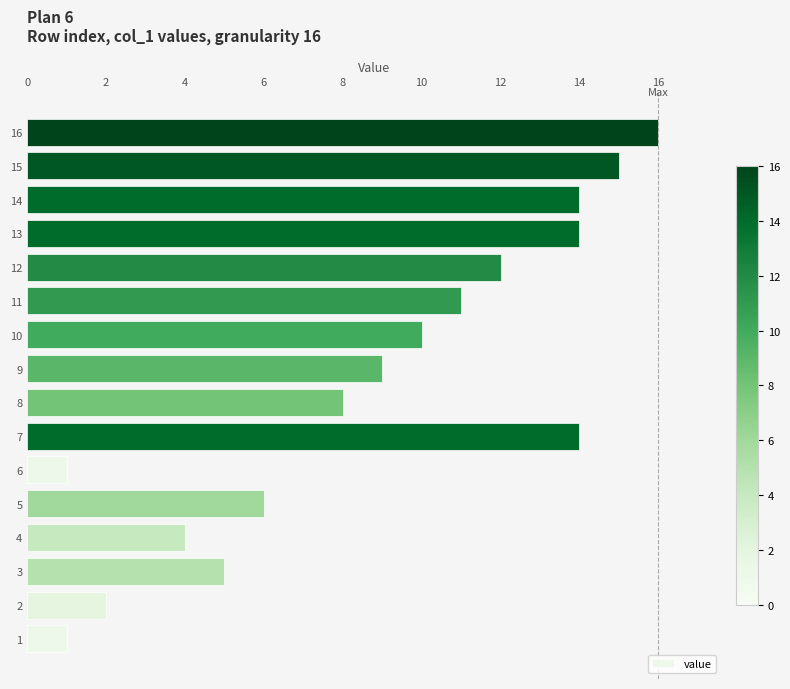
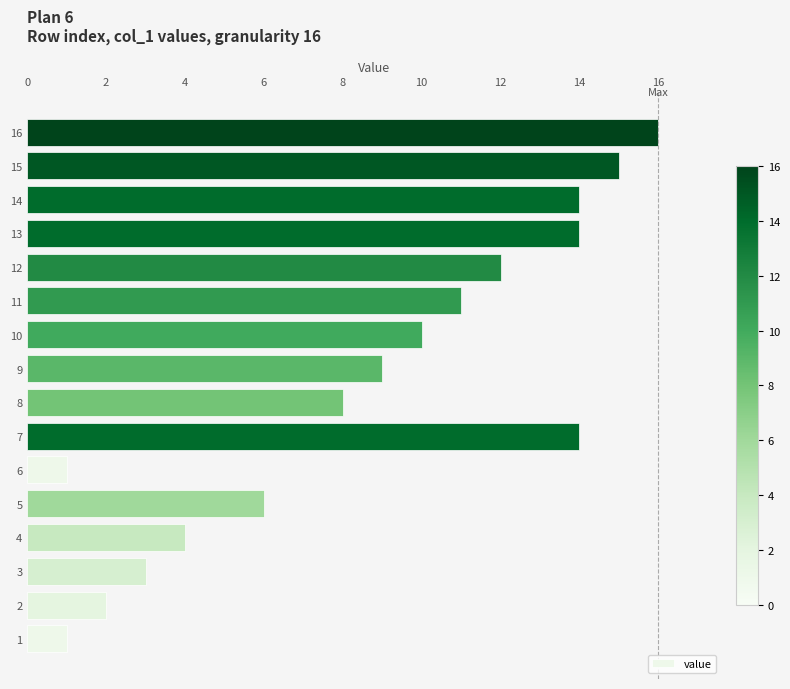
3: 5 -> 3
